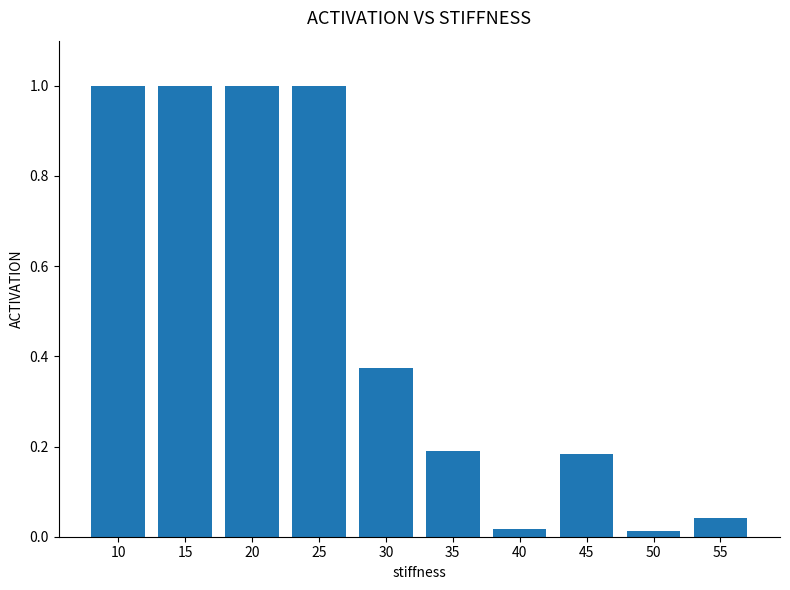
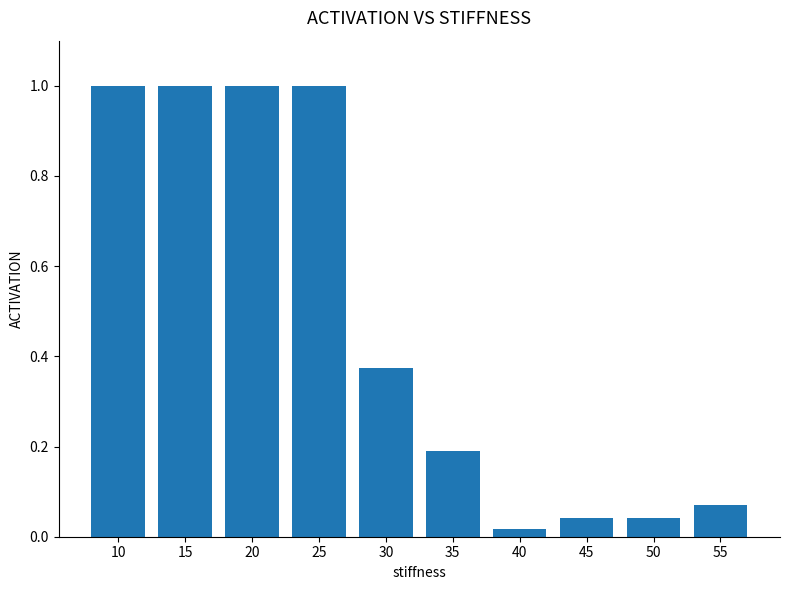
45: 0.18 -> 0.04
50: 0.01 -> 0.04
55: 0.04 -> 0.07
